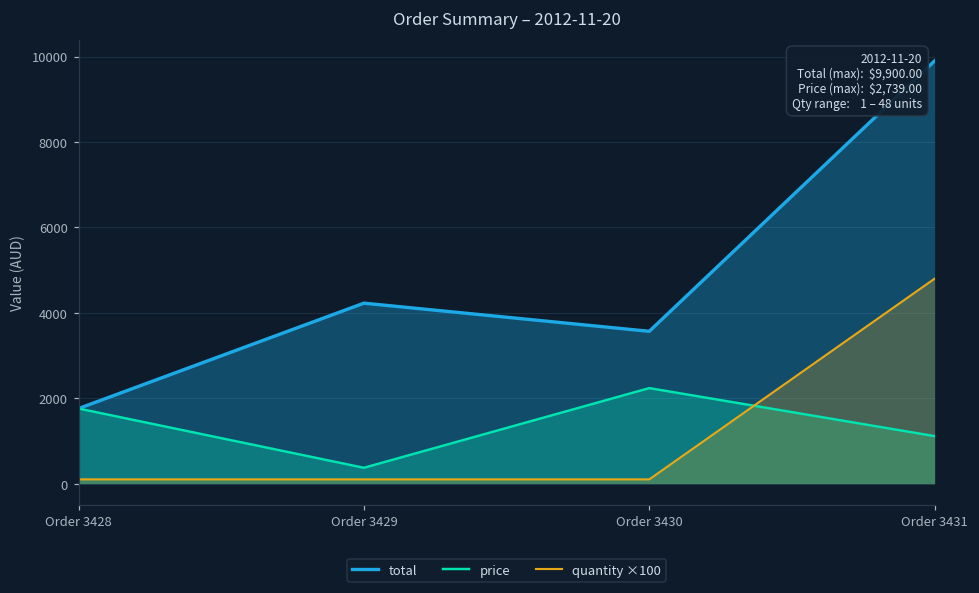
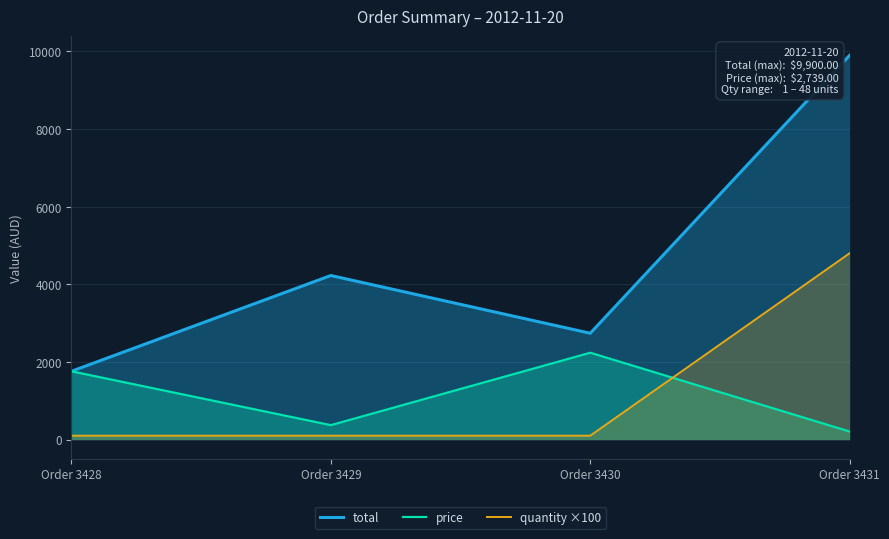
total, Order 3430: 3600 -> 2700
price, Order 3431: 1100 -> 200
